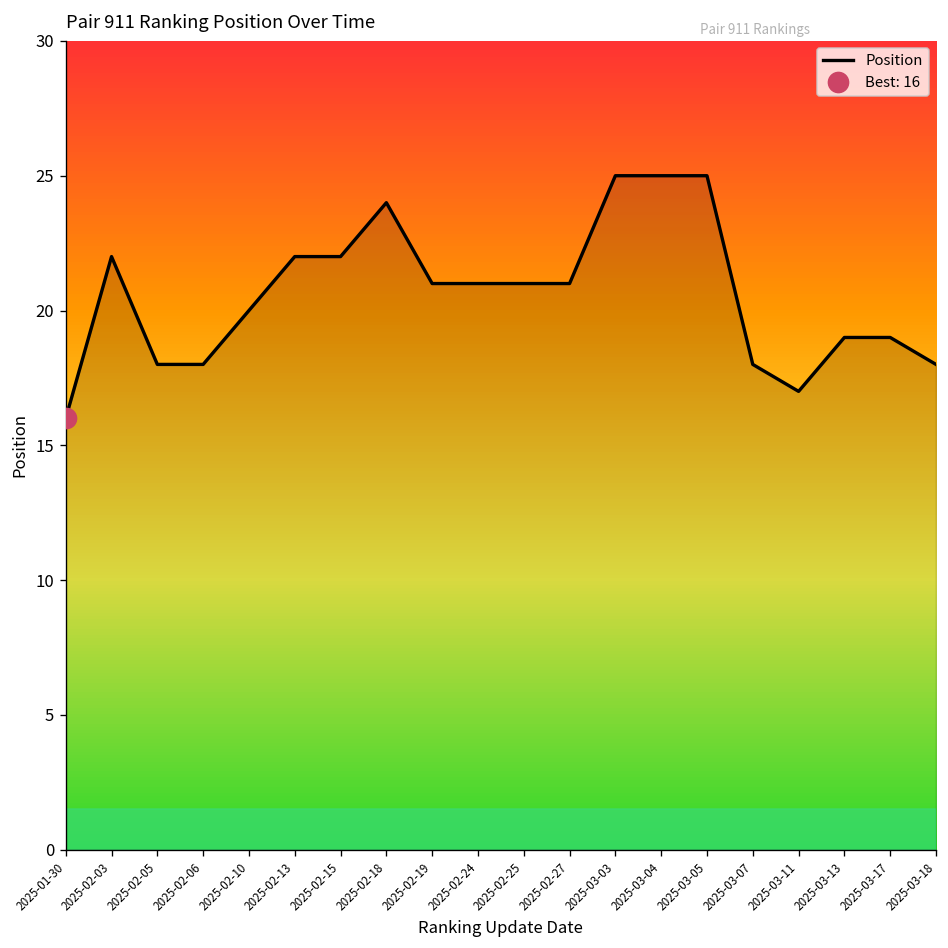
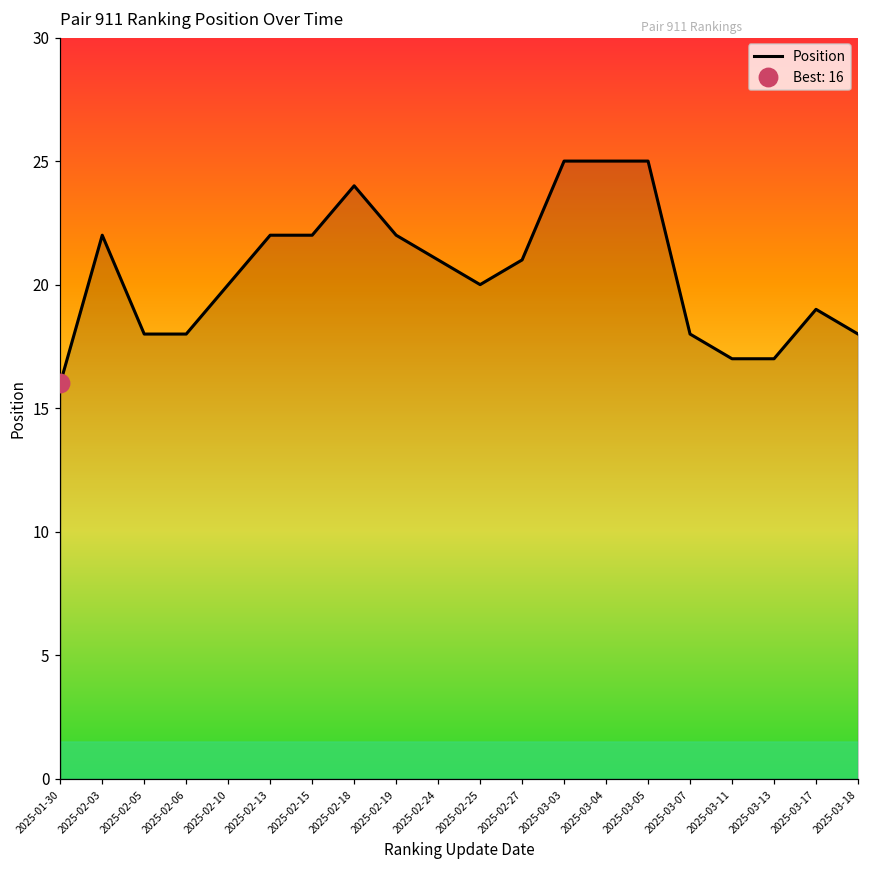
Position, 2025-02-19: 21 -> 22
Position, 2025-02-25: 21 -> 20
Position, 2025-03-13: 19 -> 17
